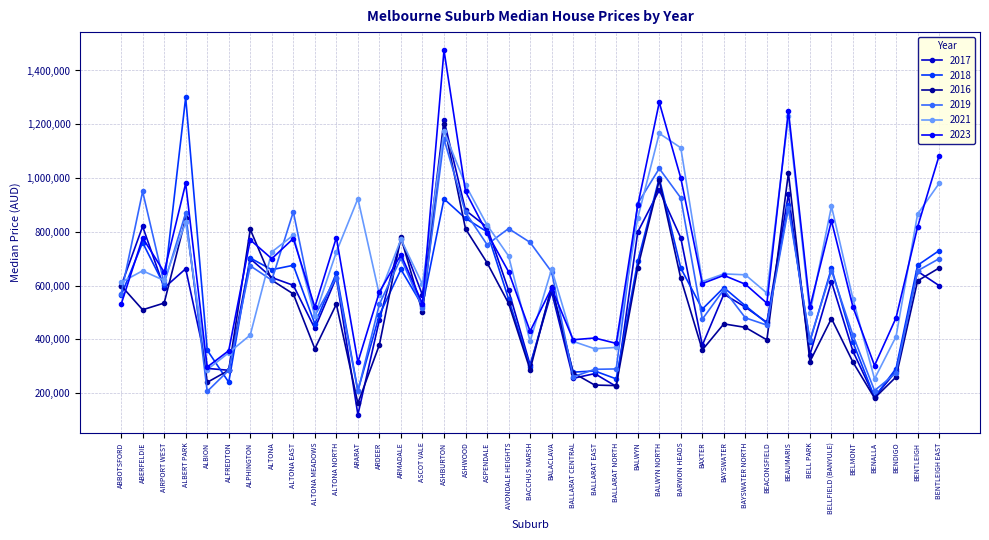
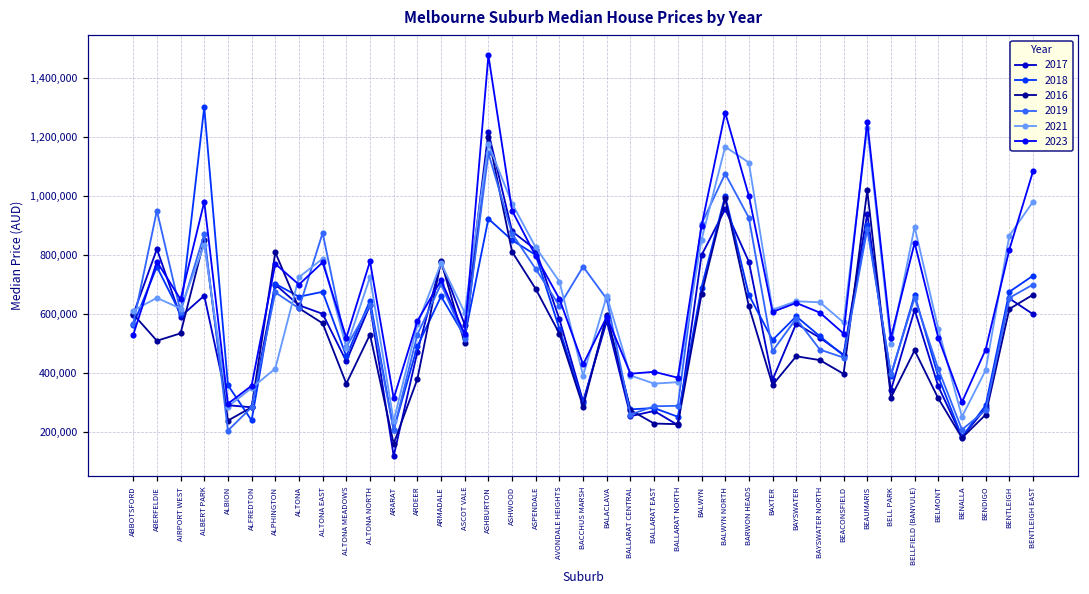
2021, ARARAT: 920,000 -> 240,000
2019, AVONDALE HEIGHTS: 810,000 -> 630,000
2019, BALWYN NORTH: 1,040,000 -> 1,070,000
